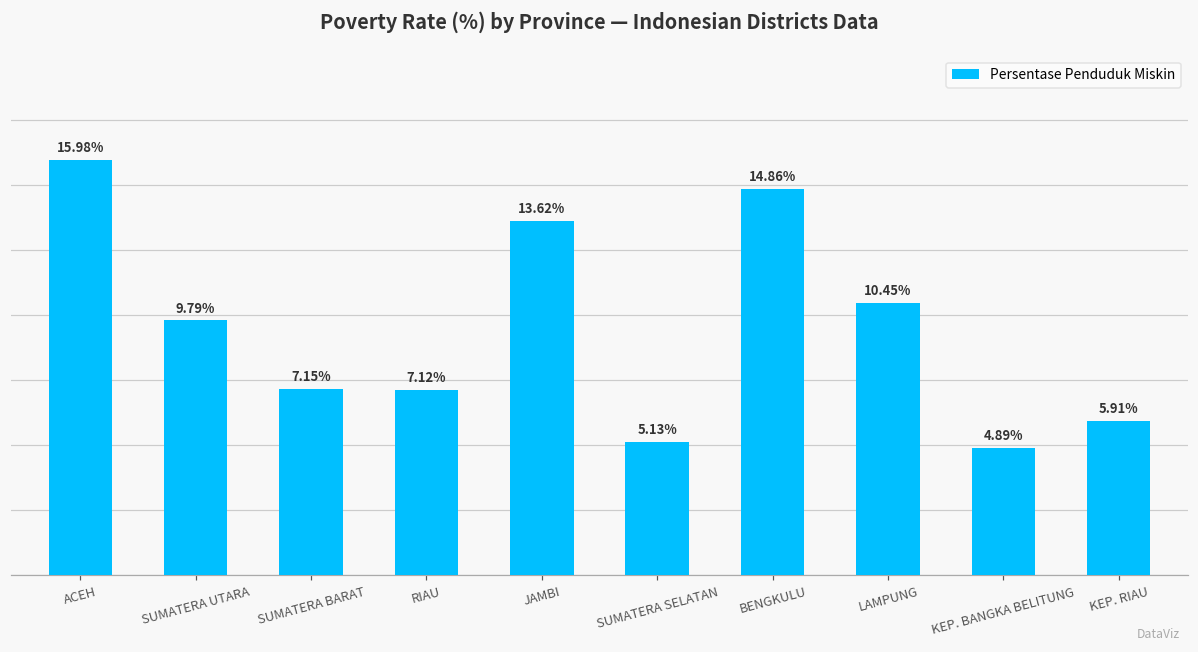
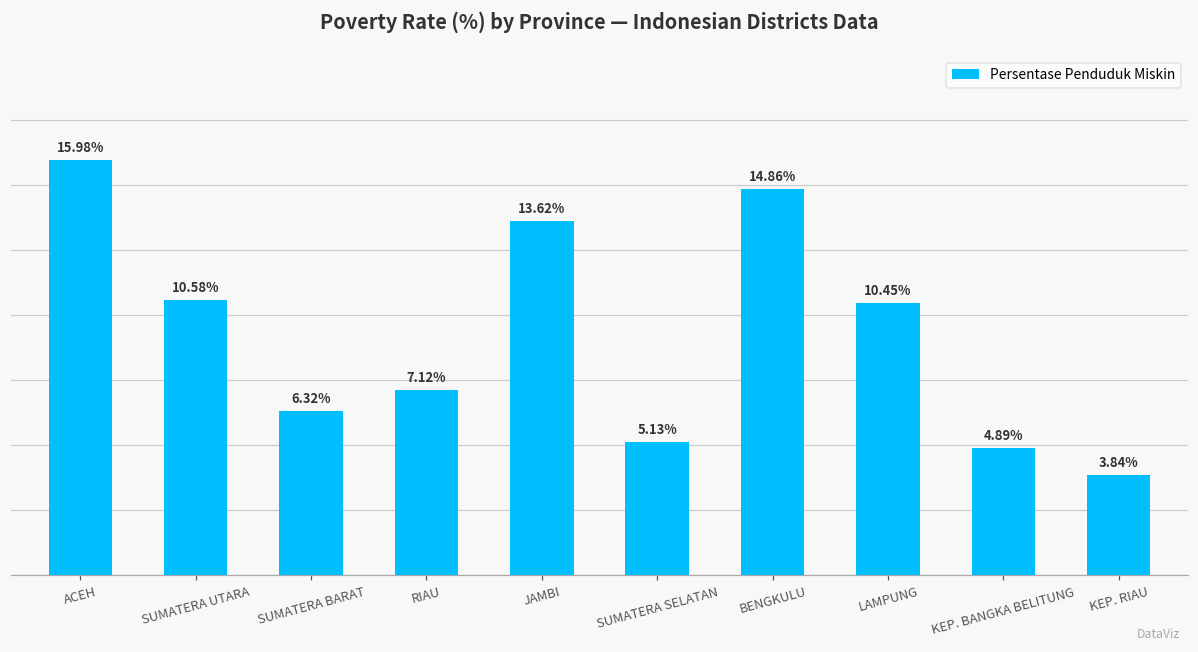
SUMATERA UTARA: 9.79% -> 10.58%
SUMATERA BARAT: 7.15% -> 6.32%
KEP. RIAU: 5.91% -> 3.84%
